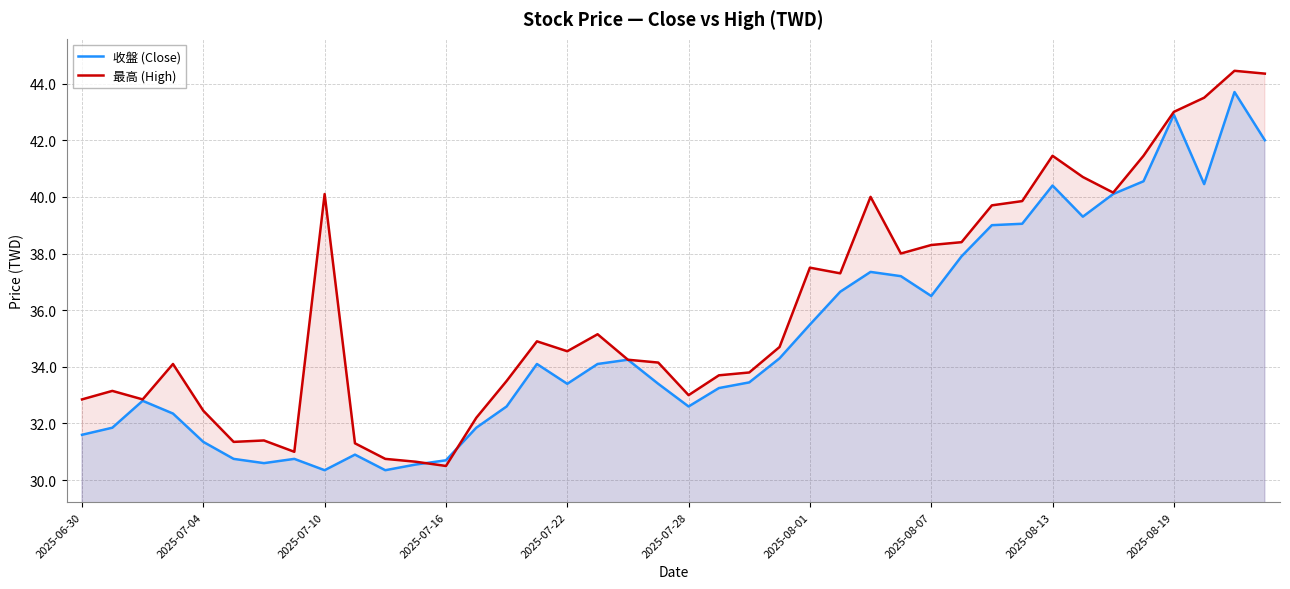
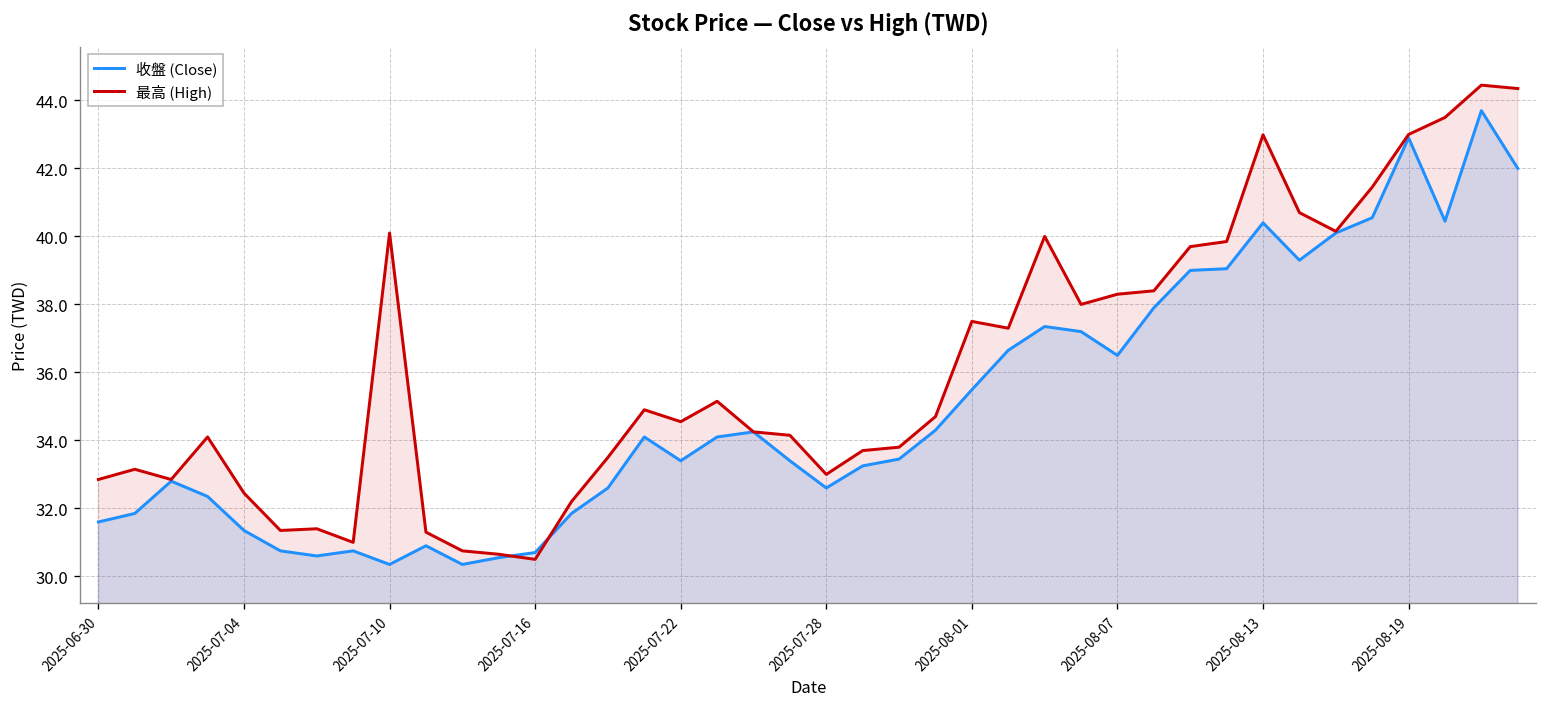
最高 (High), 2025-08-13: 41.5 -> 43.0
